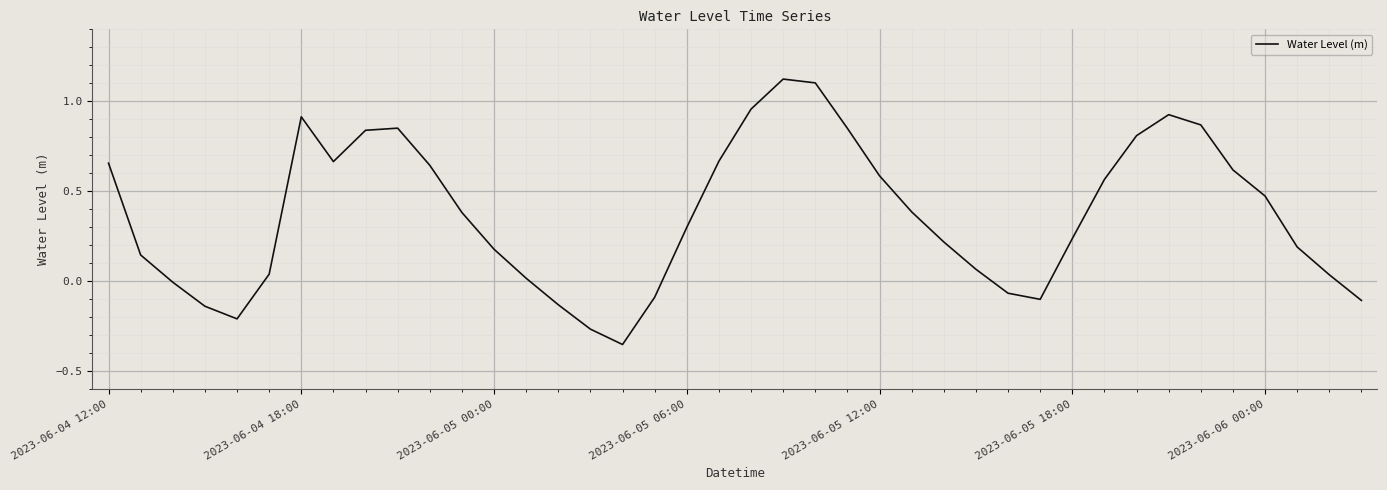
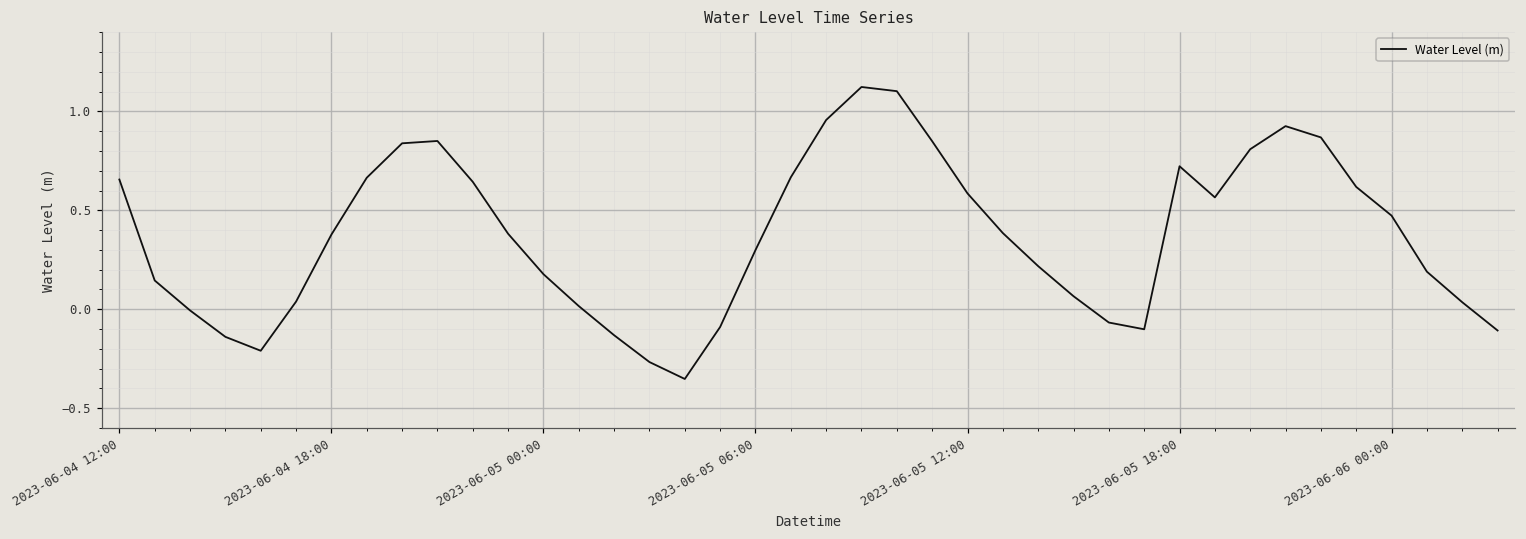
2023-06-04 18:00: 0.91 -> 0.38
2023-06-05 18:00: 0.24 -> 0.72
